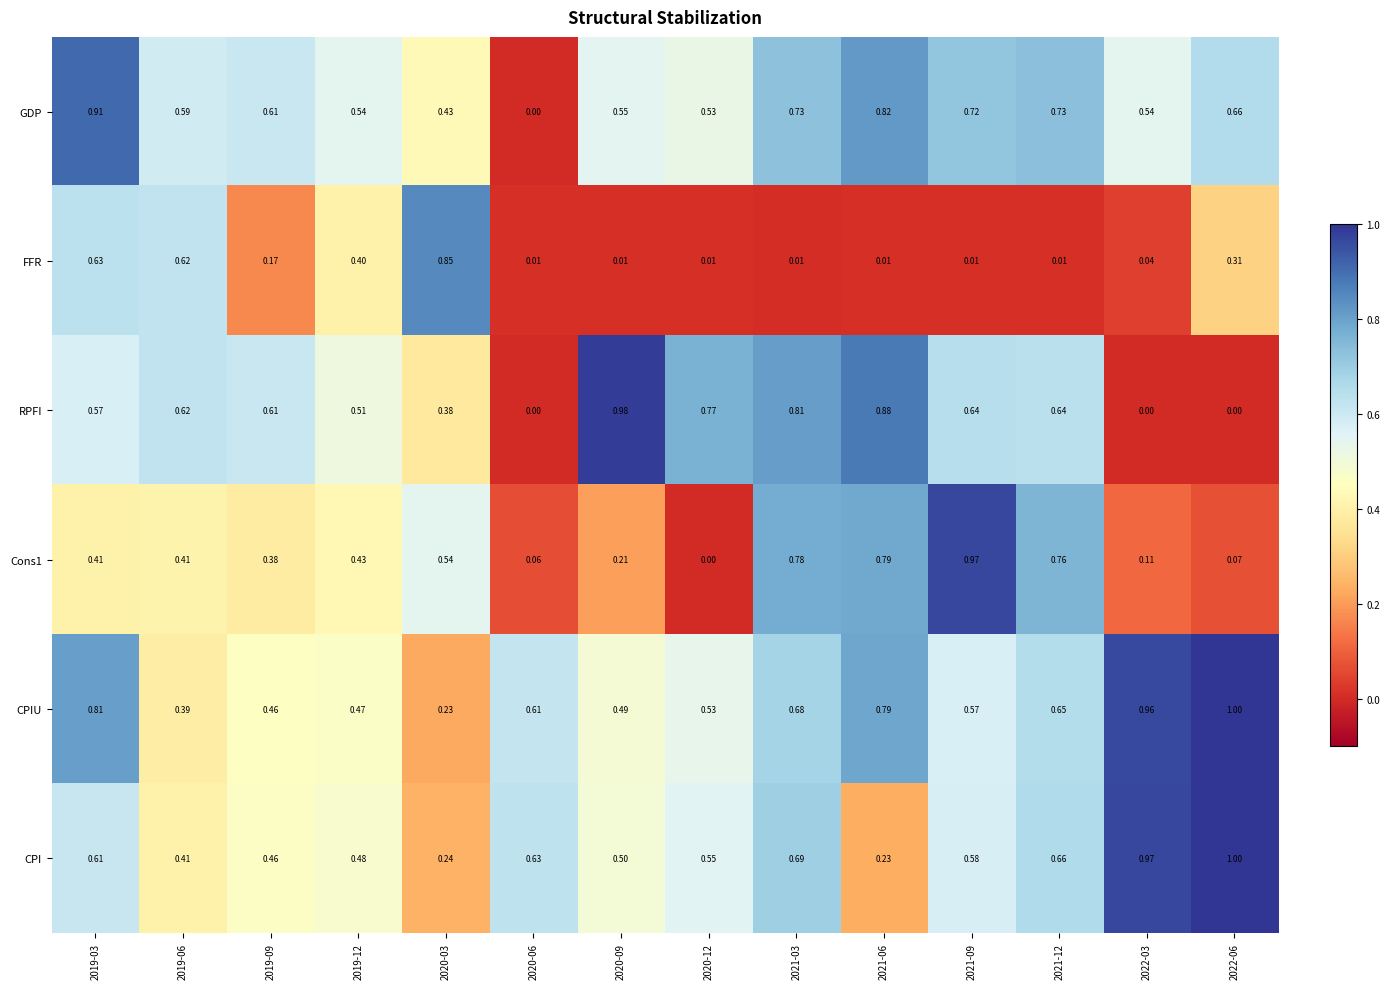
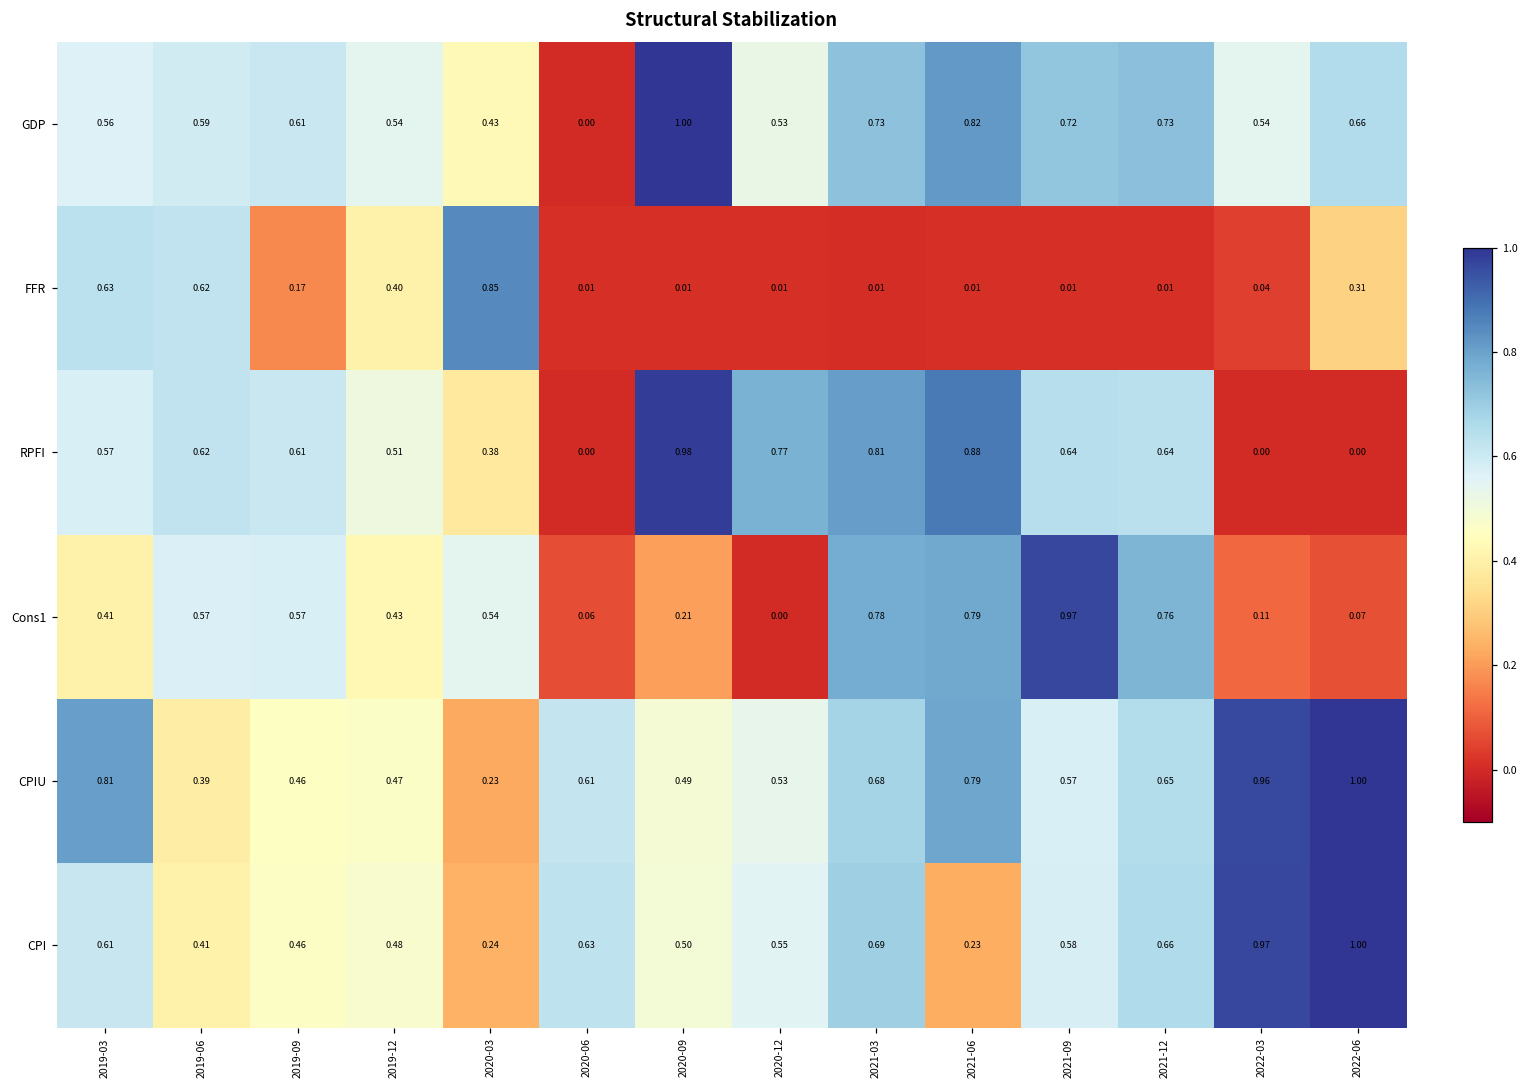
GDP, 2019-03: 0.91 -> 0.56
GDP, 2020-09: 0.55 -> 1.00
Cons1, 2019-06: 0.41 -> 0.57
Cons1, 2019-09: 0.38 -> 0.57
